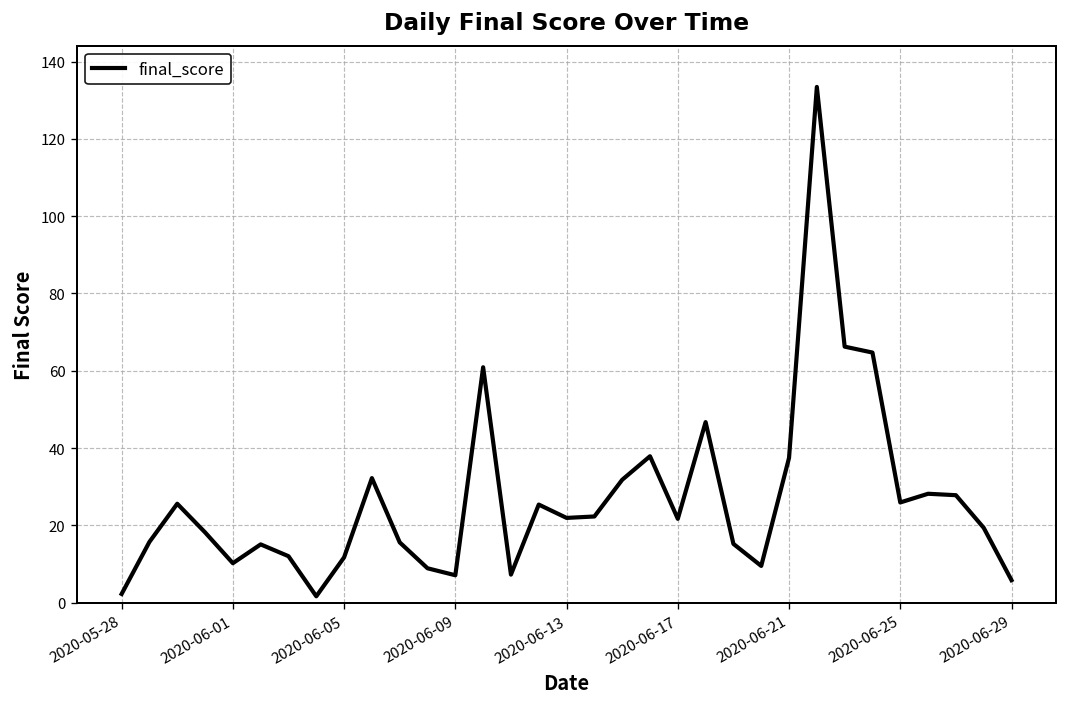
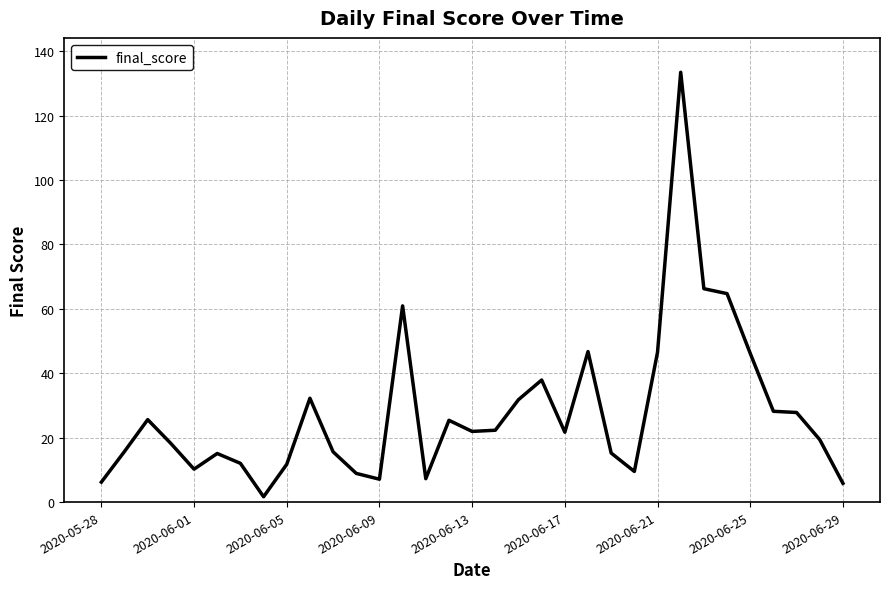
2020-05-28: 2 -> 6
2020-06-21: 37 -> 47
2020-06-25: 26 -> 46
